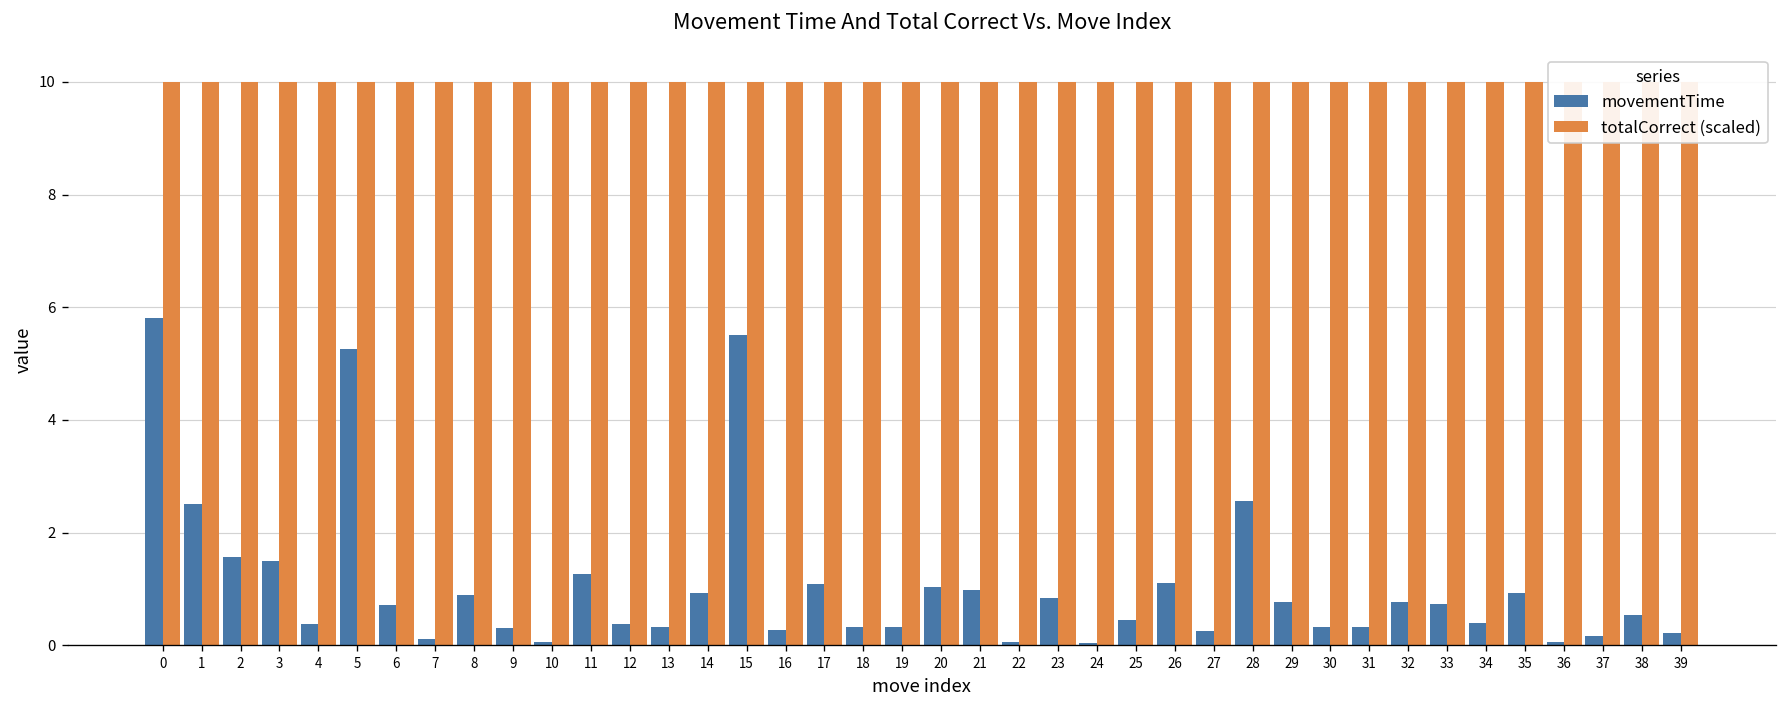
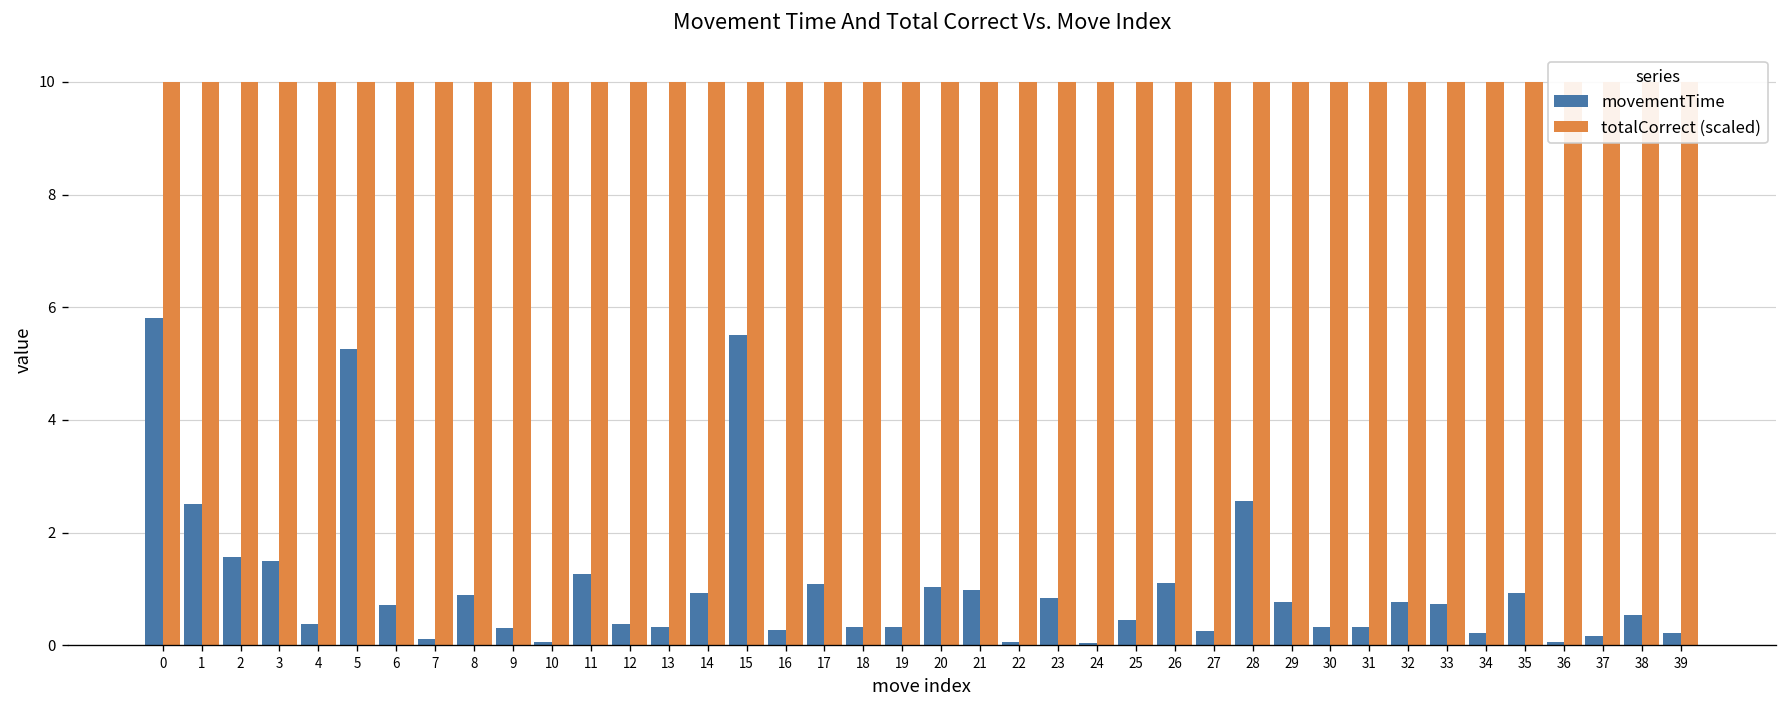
movementTime, 34: 0.4 -> 0.2
